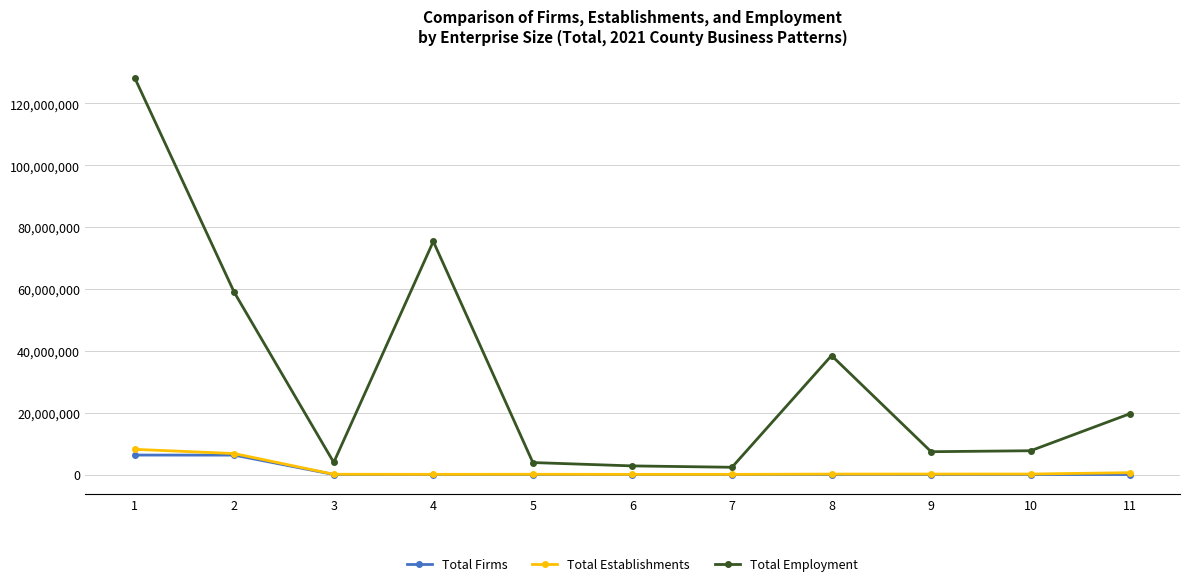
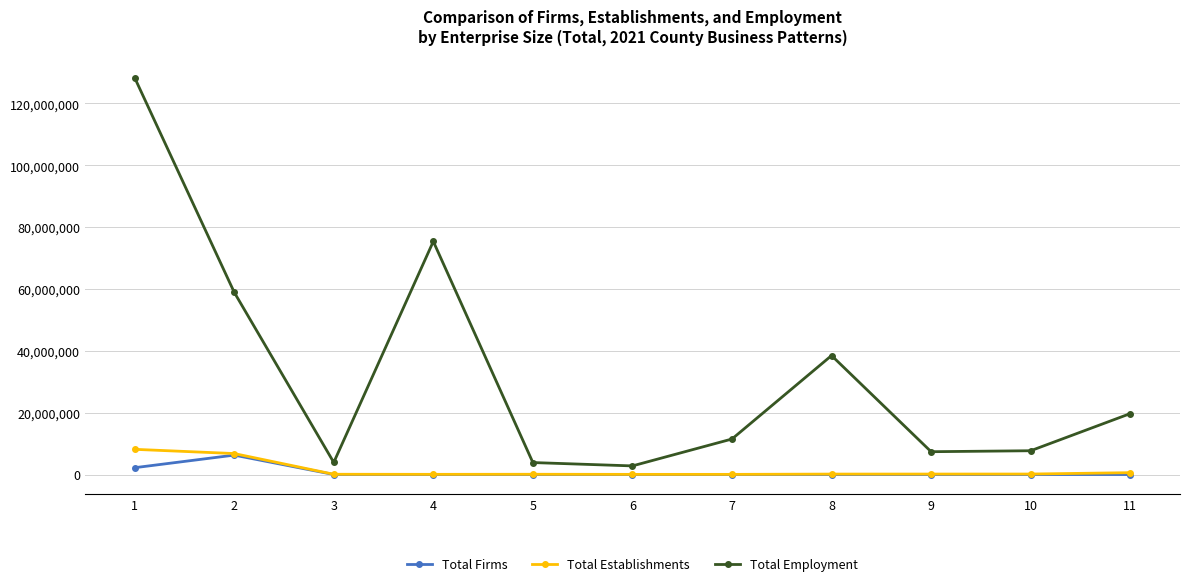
Total Firms, 1: 6,000,000 -> 2,000,000
Total Employment, 7: 2,000,000 -> 11,000,000
